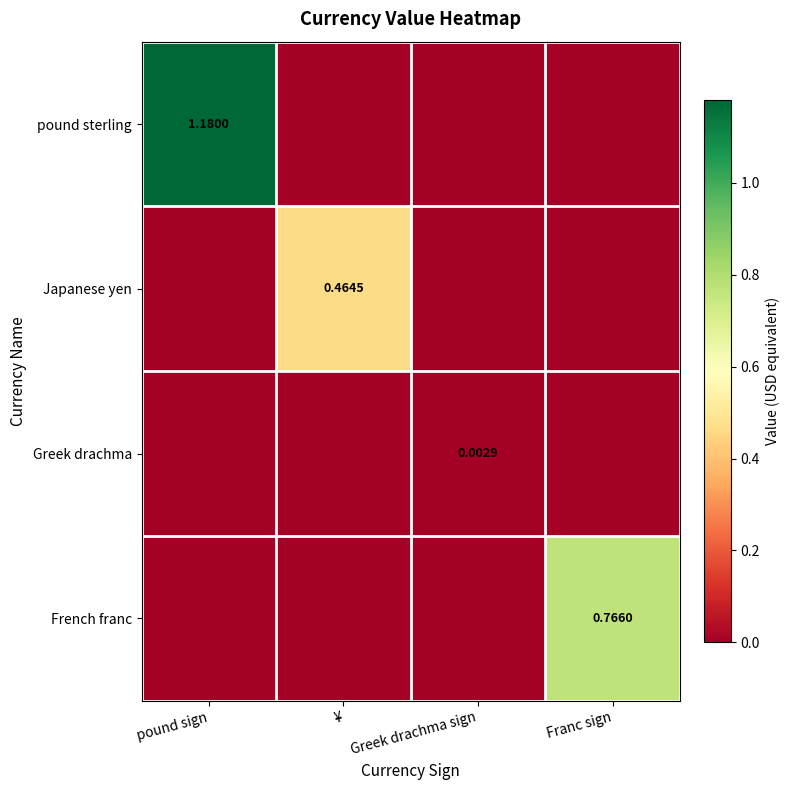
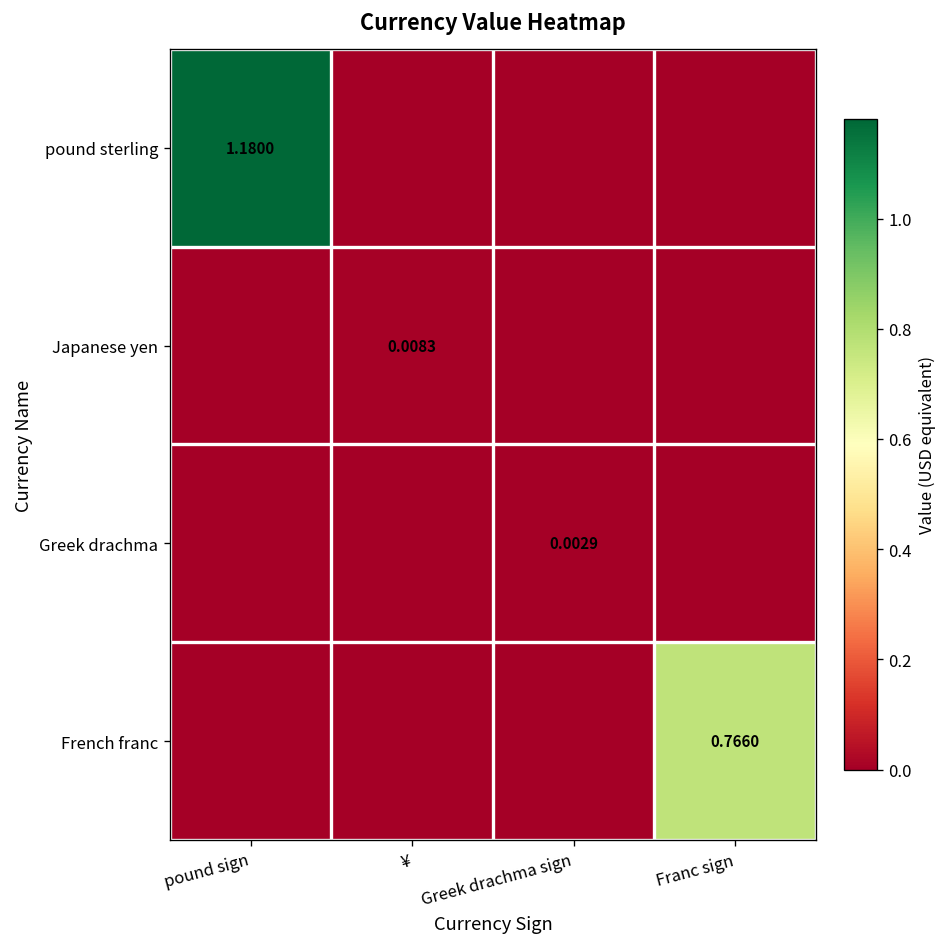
Japanese yen, ¥: 0.4645 -> 0.0083
